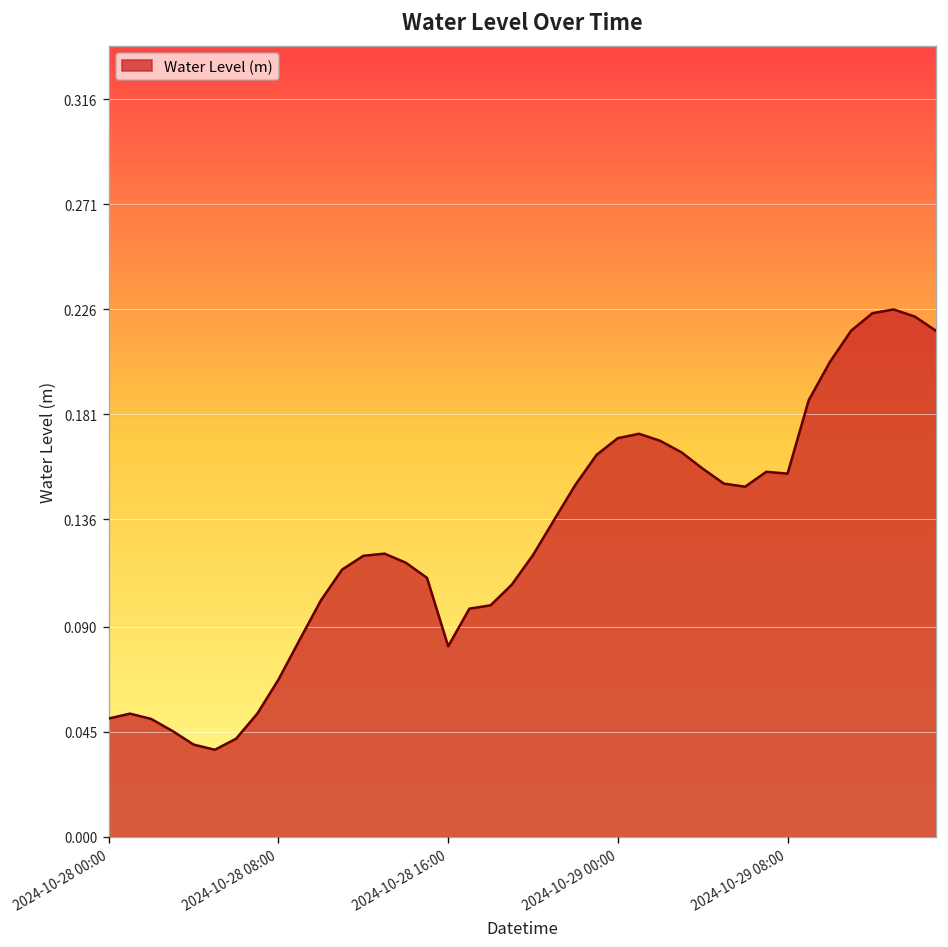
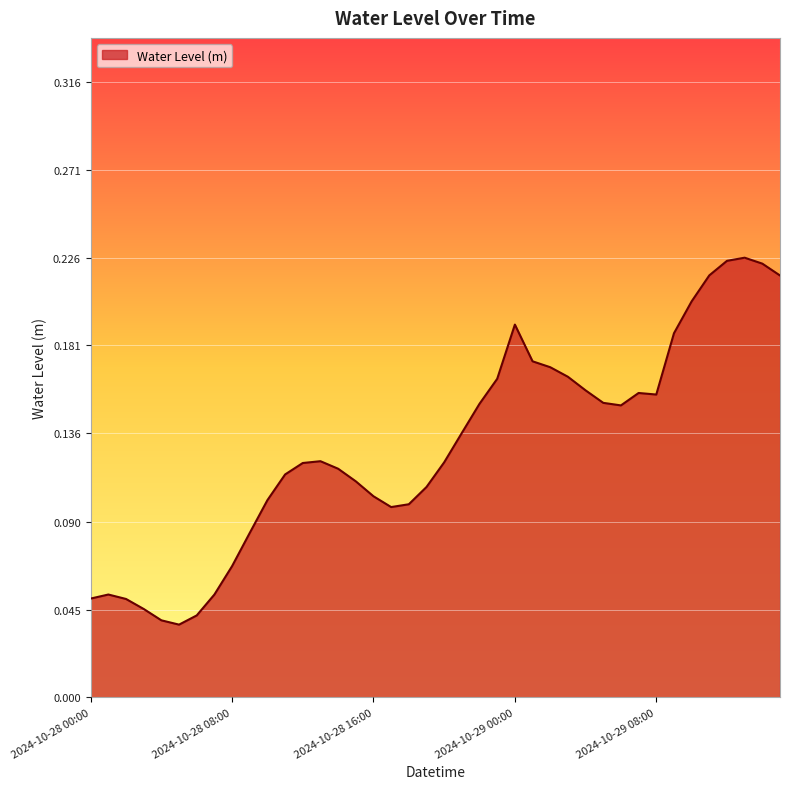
2024-10-28 16:00: 0.082 -> 0.103
2024-10-29 00:00: 0.171 -> 0.192
